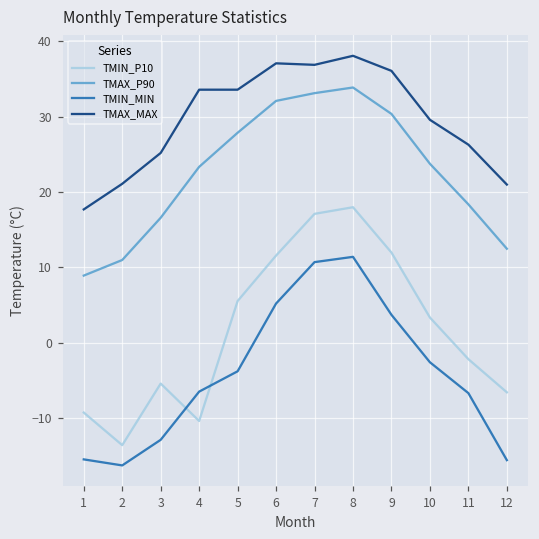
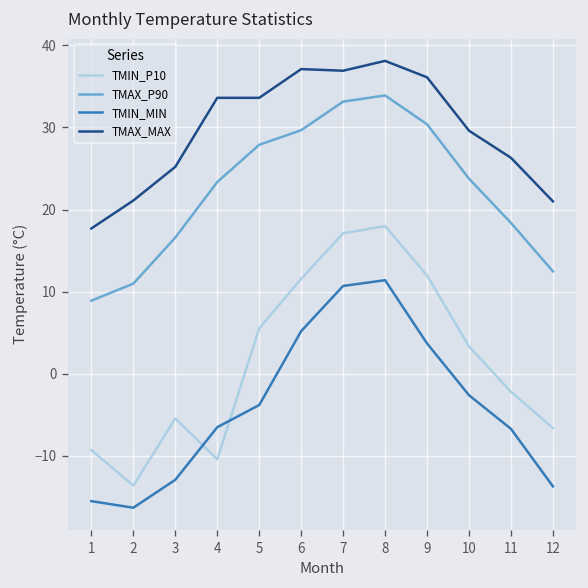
TMAX_P90, 6: 32 -> 30
TMIN_MIN, 12: -16 -> -14
